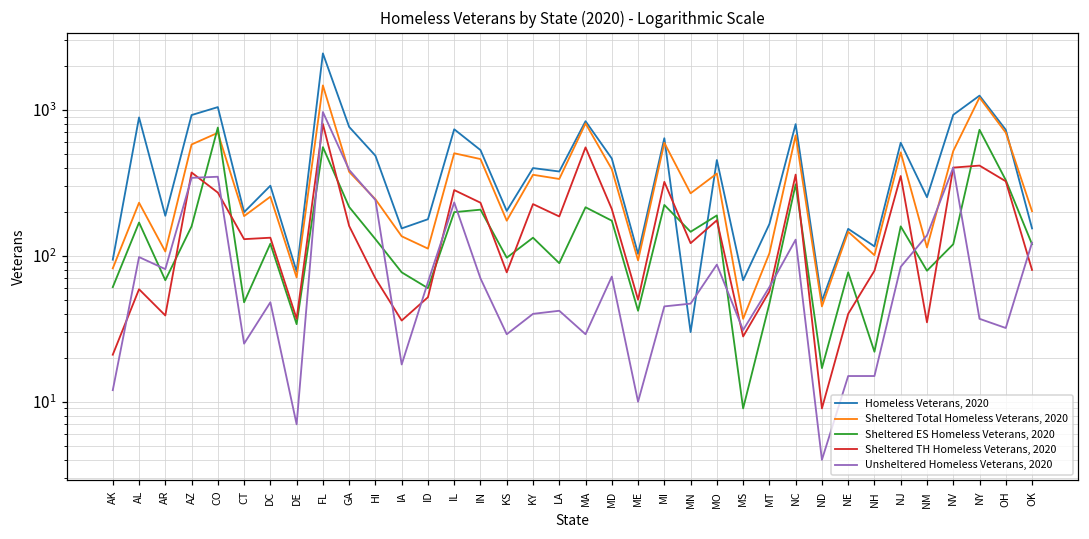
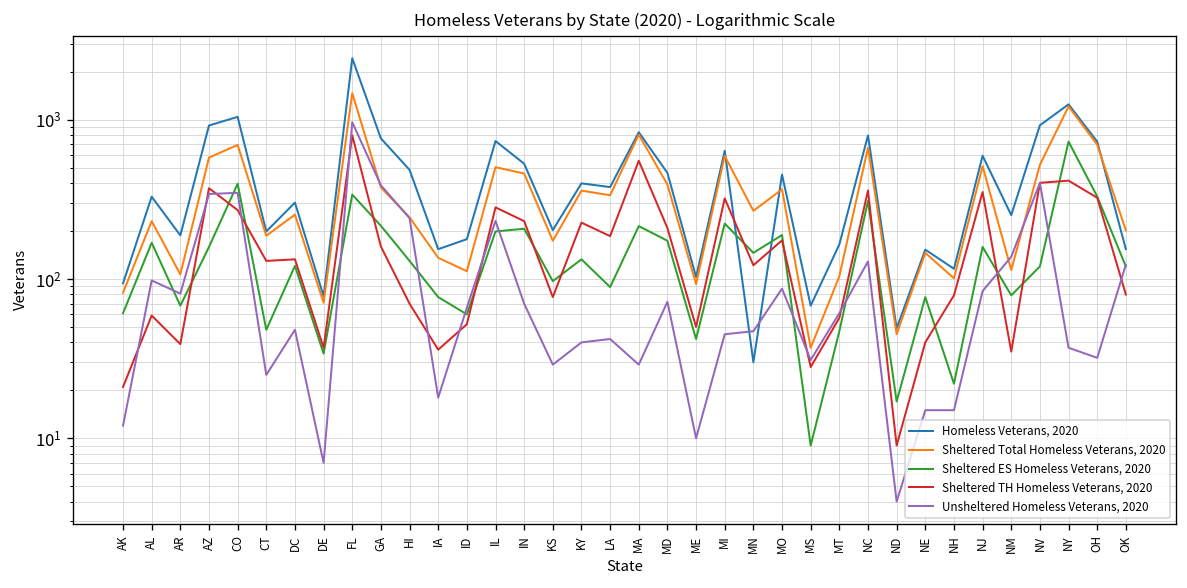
Homeless Veterans, 2020, AL: 900 -> 330
Sheltered ES Homeless Veterans, 2020, CO: 800 -> 400
Sheltered ES Homeless Veterans, 2020, FL: 560 -> 340
